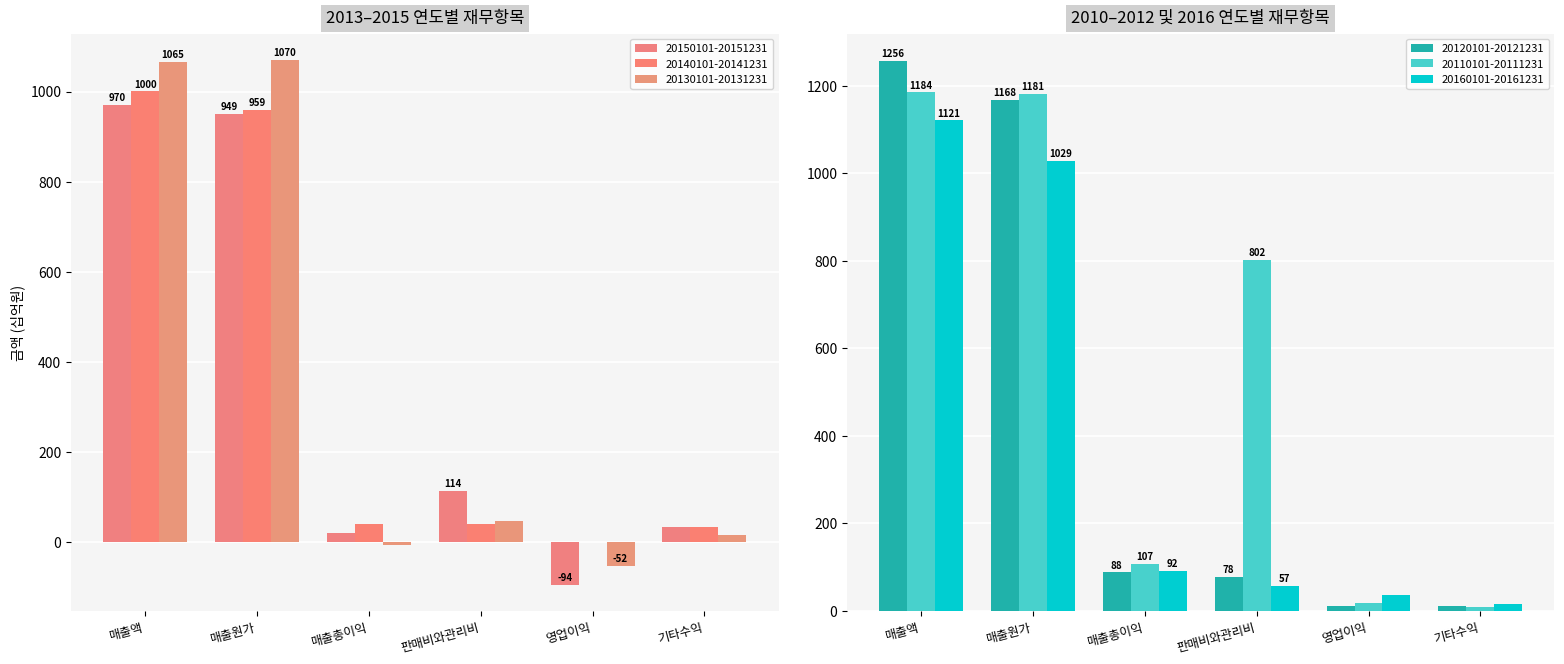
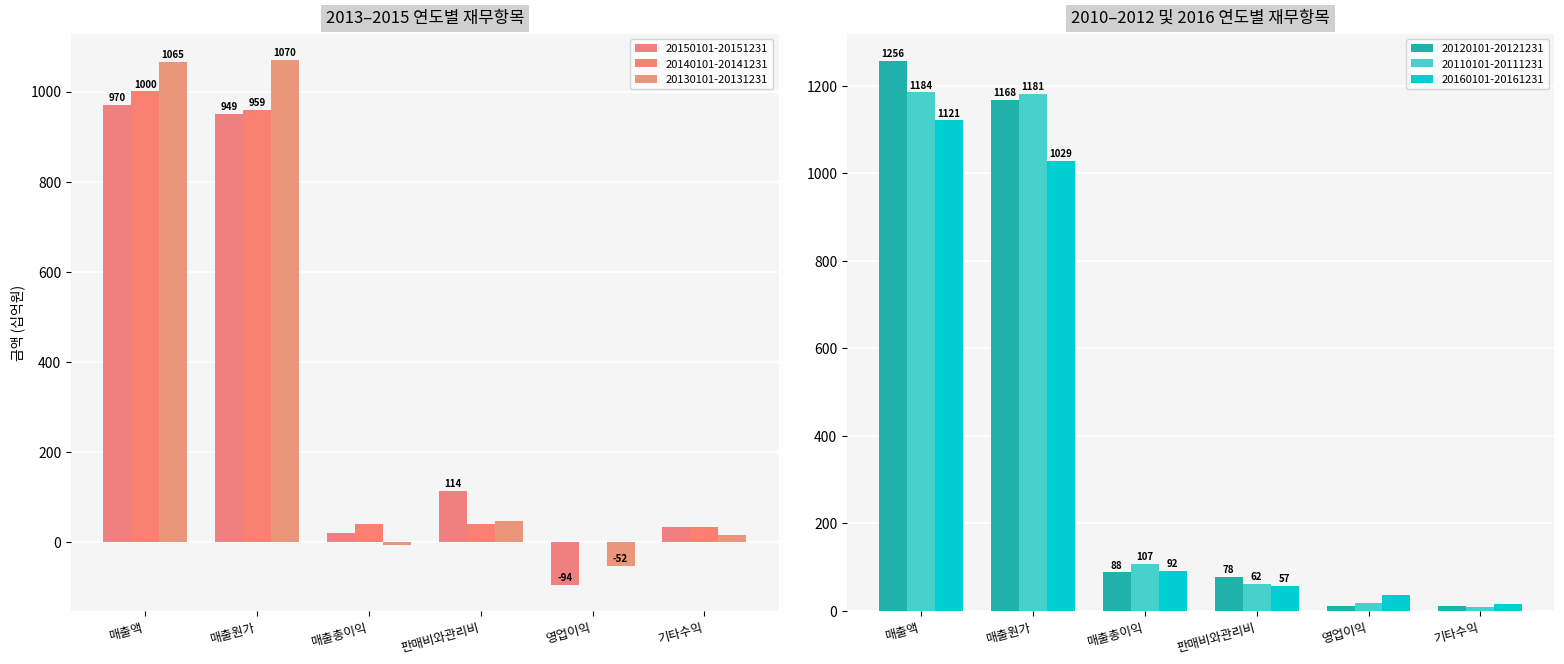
2010–2012 및 2016 연도별 재무항목, 20110101-20111231, 판매비와관리비: 802 -> 62
